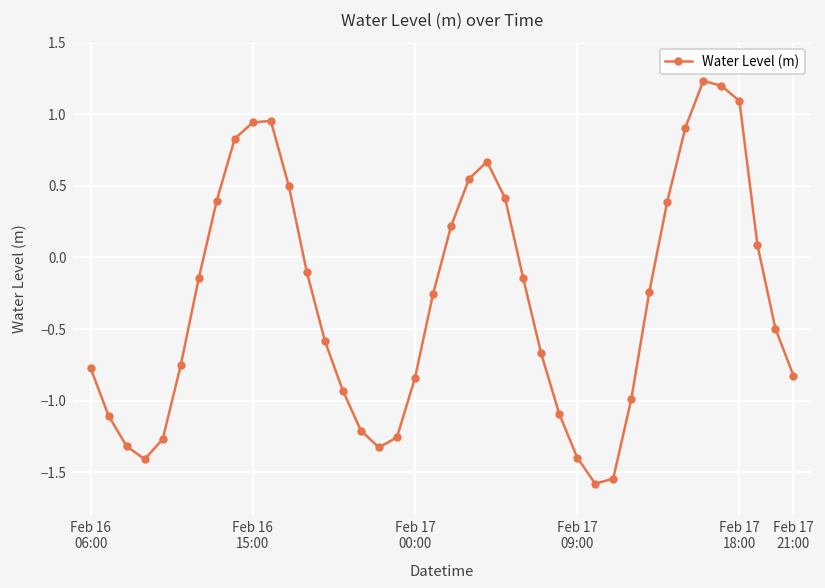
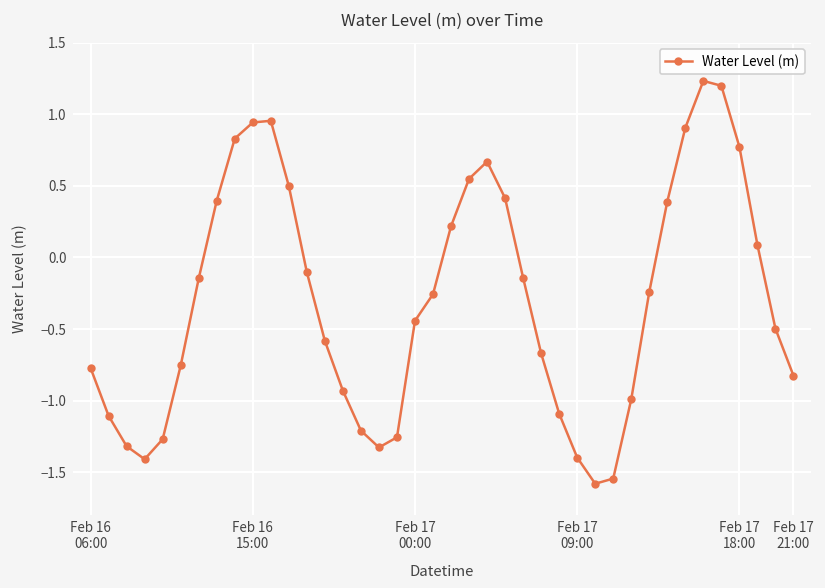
Feb 17 00:00: -0.84 -> -0.44
Feb 17 18:00: 1.09 -> 0.77
